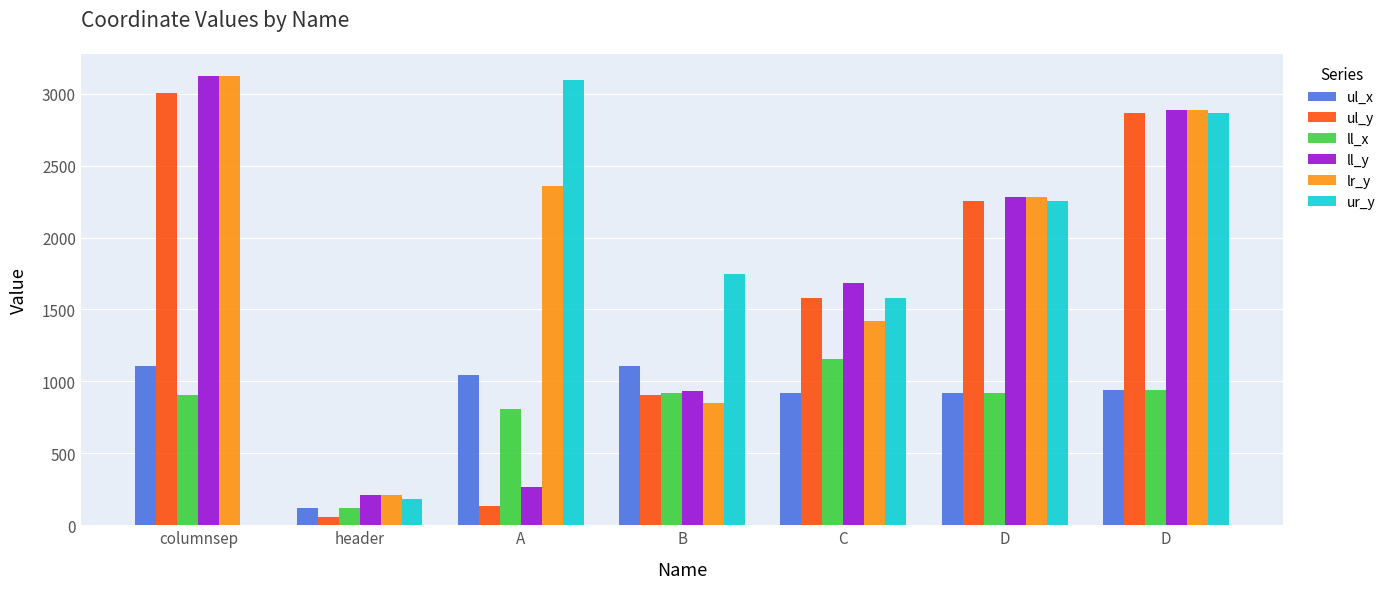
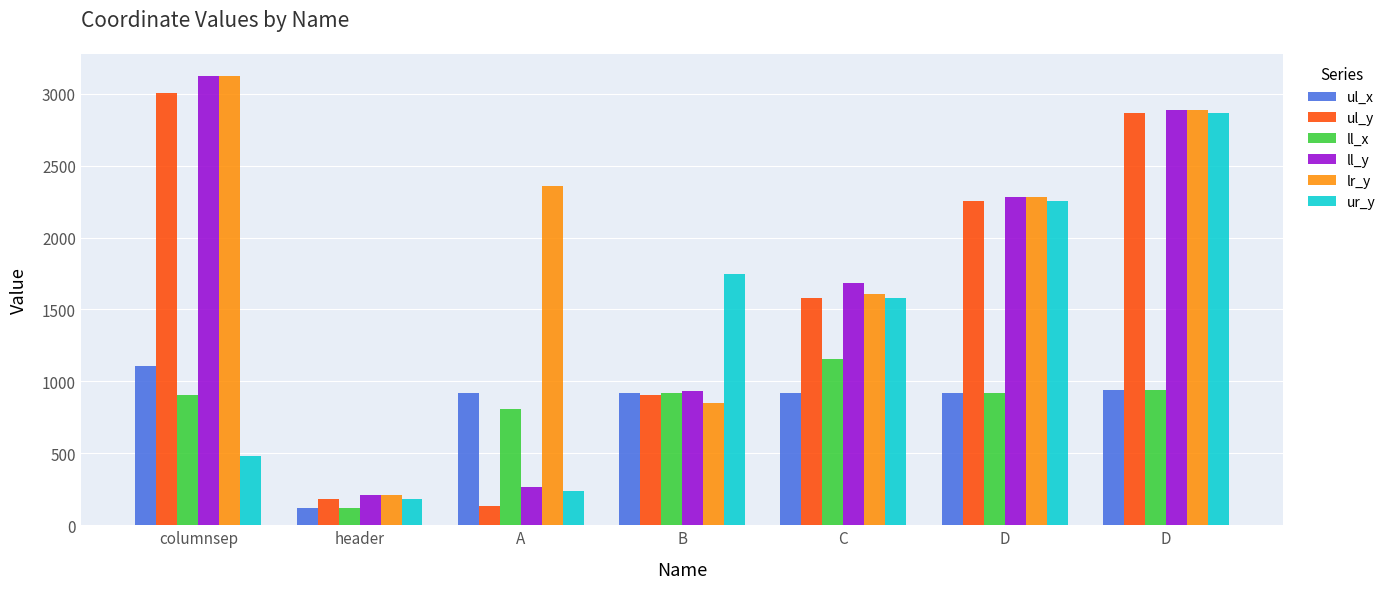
ur_y, columnsep: 0 -> 480
ul_y, header: 60 -> 180
ul_x, A: 1040 -> 920
ur_y, A: 3100 -> 240
ul_x, B: 1100 -> 920
lr_y, C: 1420 -> 1610
